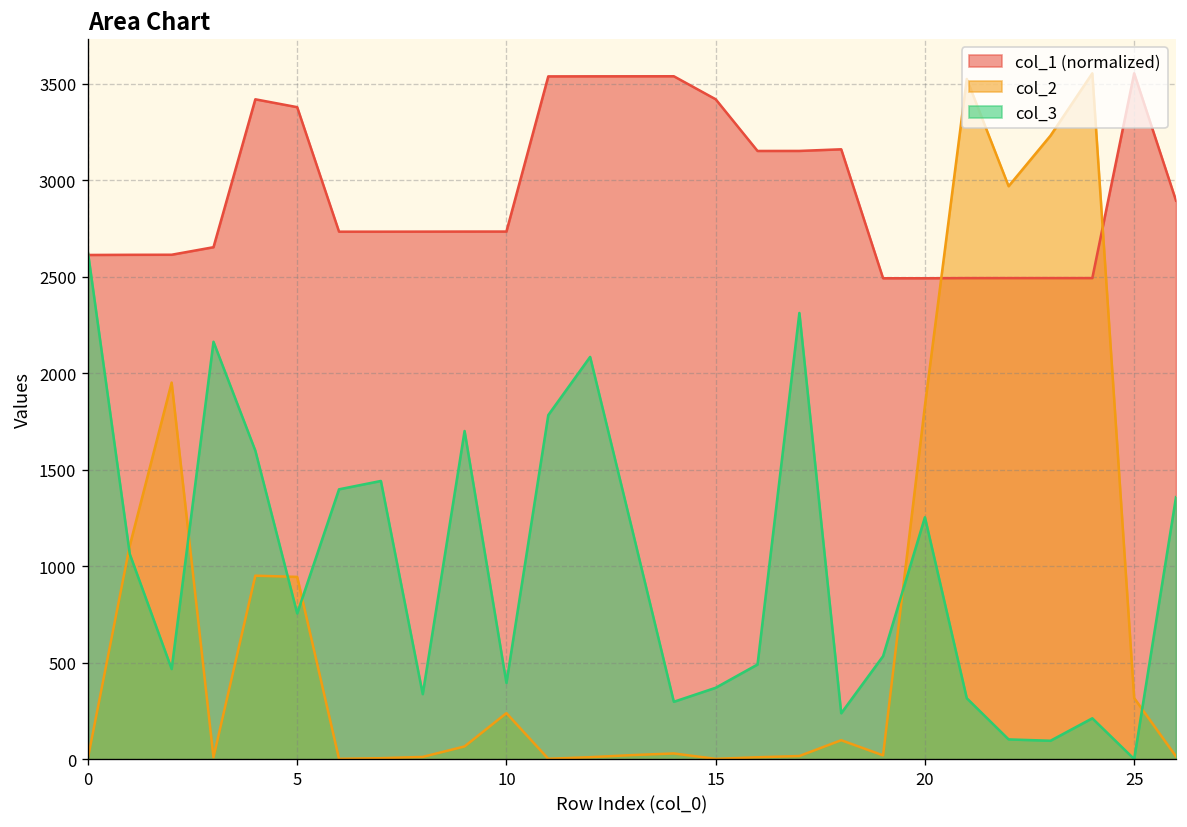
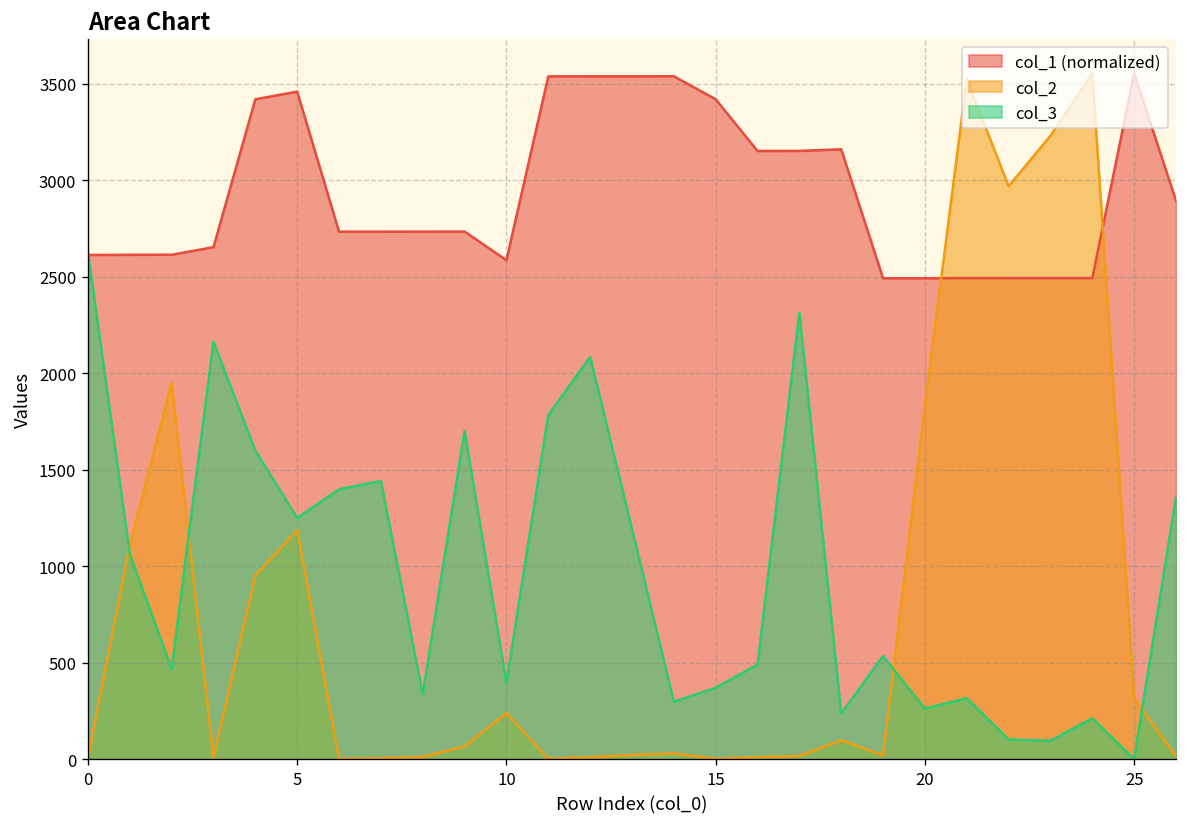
col_1 (normalized), 5: 3380 -> 3460
col_2, 5: 950 -> 1190
col_3, 5: 760 -> 1250
col_1 (normalized), 10: 2740 -> 2590
col_3, 20: 1250 -> 260
